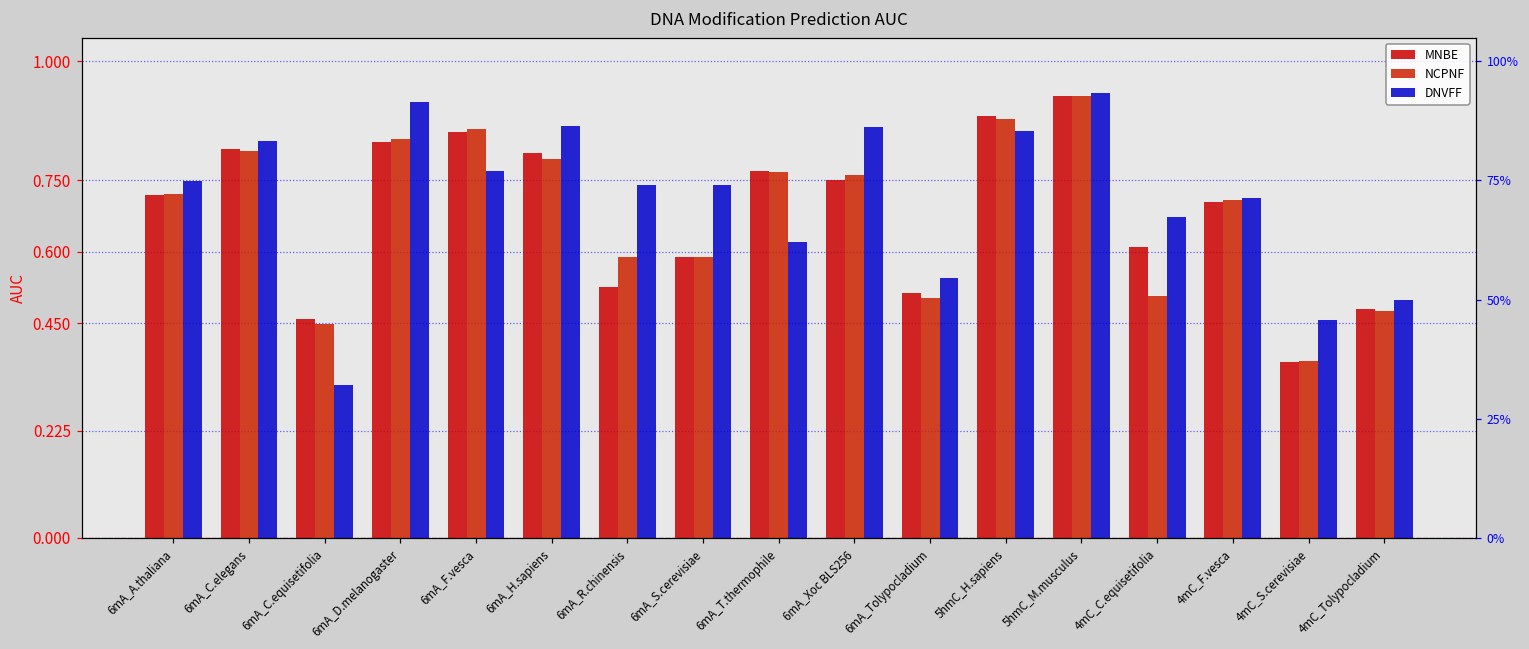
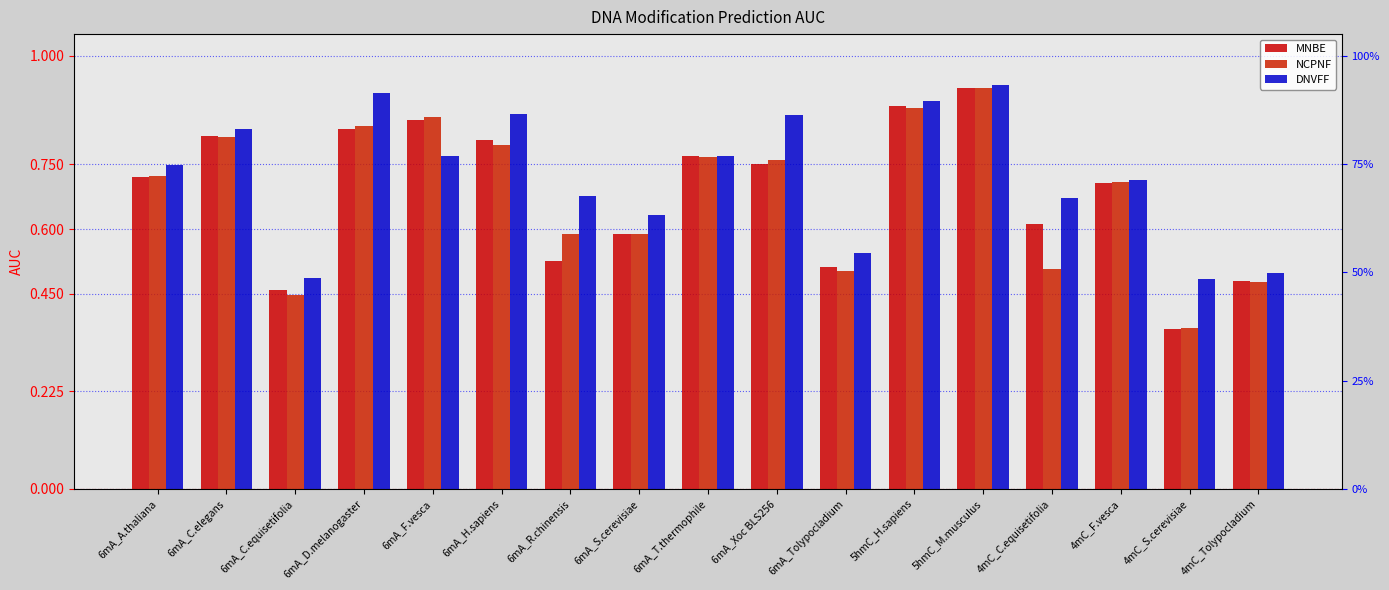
DNVFF, 6mA_C.equisetifolia: 0.32 -> 0.49
DNVFF, 6mA_R.chinensis: 0.74 -> 0.68
DNVFF, 6mA_S.cerevisiae: 0.74 -> 0.63
DNVFF, 6mA_T.thermophile: 0.62 -> 0.77
DNVFF, 5hmC_H.sapiens: 0.85 -> 0.90
DNVFF, 4mC_S.cerevisiae: 0.46 -> 0.49
